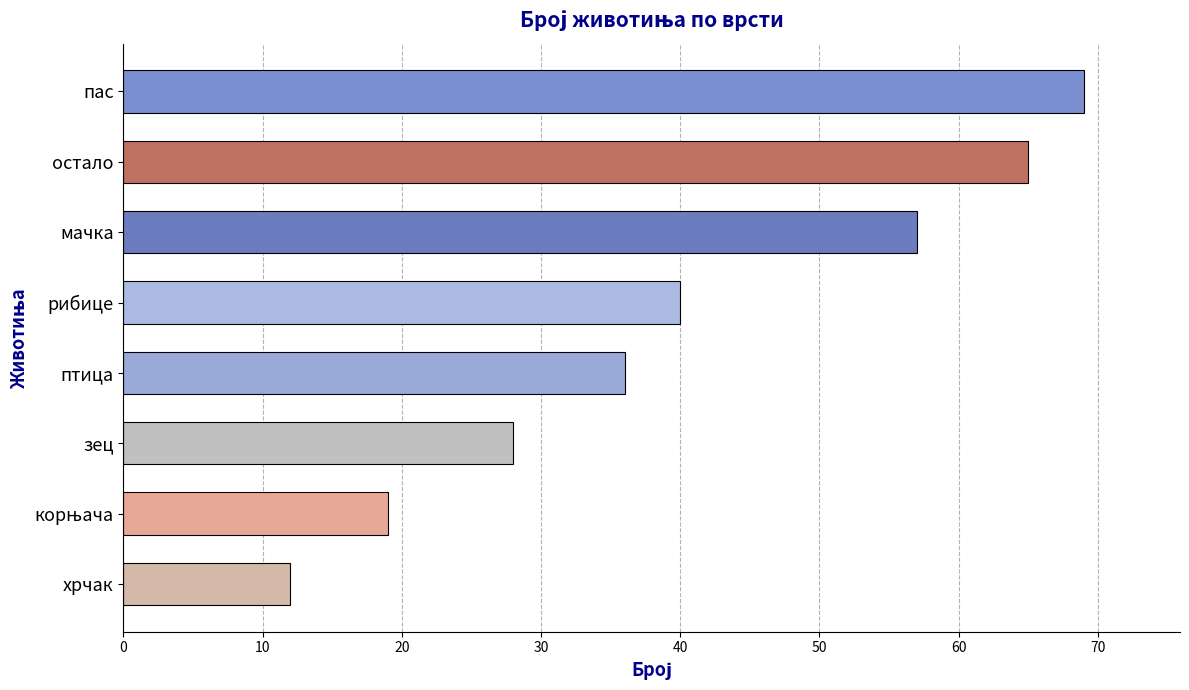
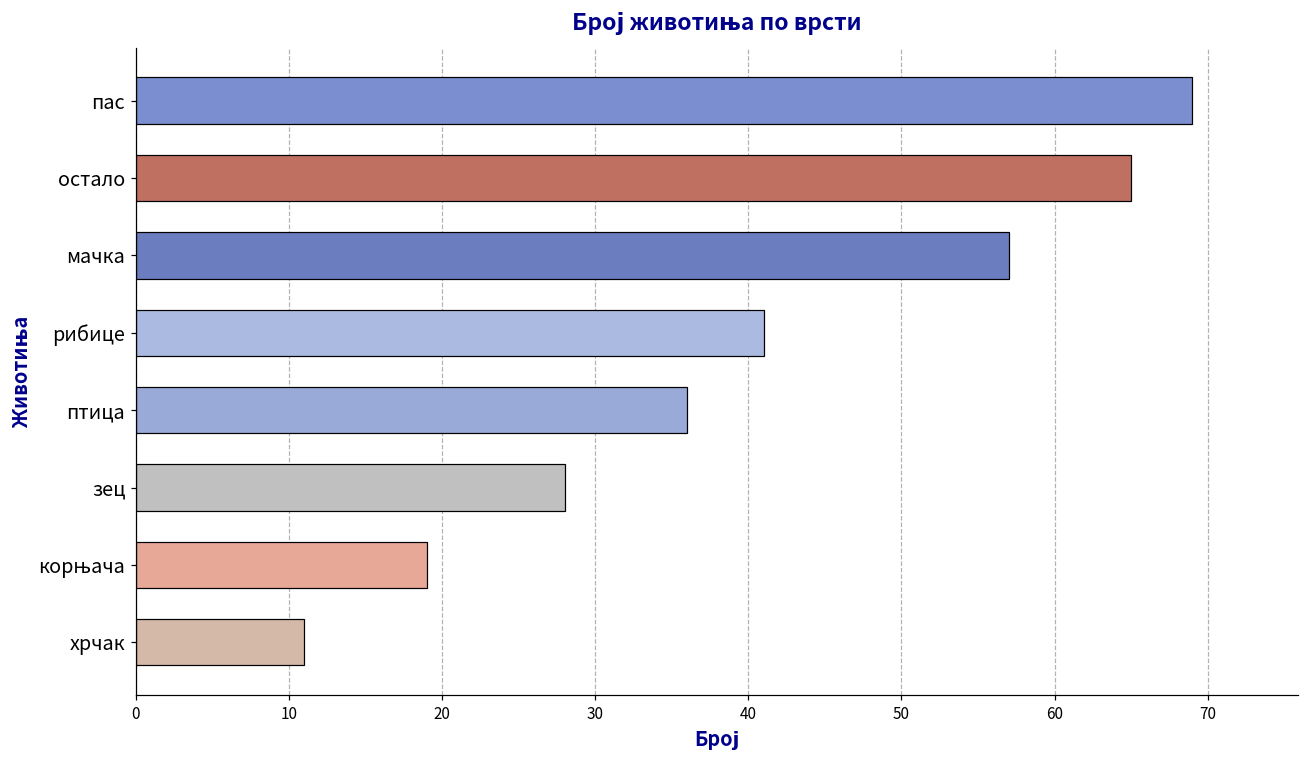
рибице: 40 -> 41
хрчак: 12 -> 11
